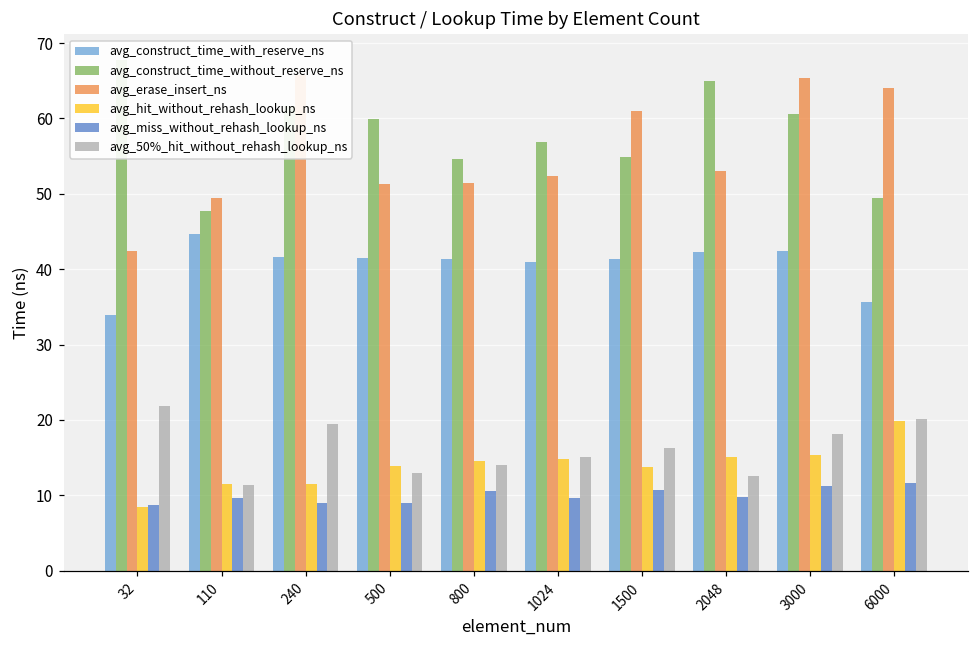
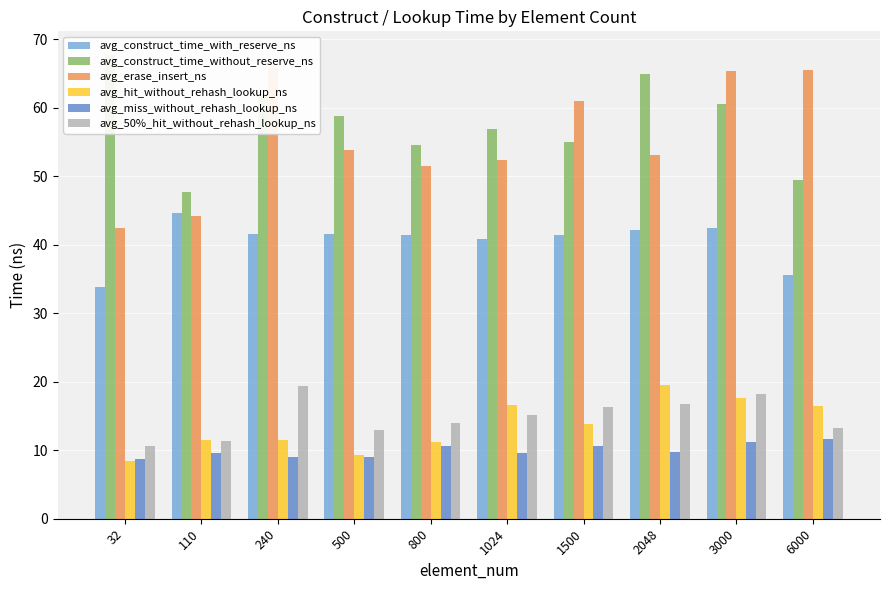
avg_50%_hit_without_rehash_lookup_ns, 32: 22 -> 11
avg_erase_insert_ns, 110: 49 -> 44
avg_construct_time_without_reserve_ns, 500: 60 -> 59
avg_erase_insert_ns, 500: 51 -> 54
avg_hit_without_rehash_lookup_ns, 500: 14 -> 9
avg_hit_without_rehash_lookup_ns, 800: 14 -> 11
avg_hit_without_rehash_lookup_ns, 1024: 15 -> 17
avg_hit_without_rehash_lookup_ns, 2048: 15 -> 20
avg_50%_hit_without_rehash_lookup_ns, 2048: 13 -> 17
avg_hit_without_rehash_lookup_ns, 3000: 15 -> 18
avg_erase_insert_ns, 6000: 64 -> 66
avg_hit_without_rehash_lookup_ns, 6000: 20 -> 16
avg_50%_hit_without_rehash_lookup_ns, 6000: 20 -> 13
